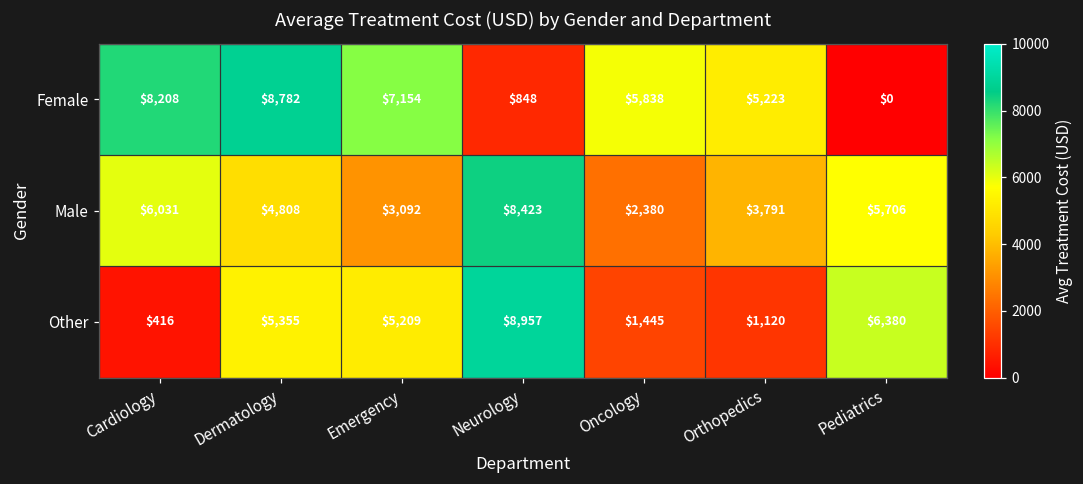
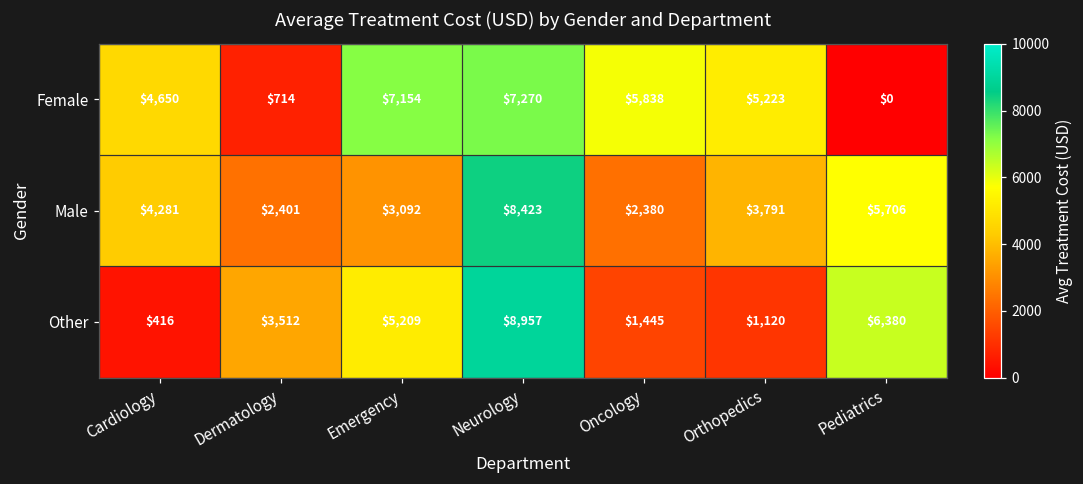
Female, Cardiology: $8,208 -> $4,650
Female, Dermatology: $8,782 -> $714
Female, Neurology: $848 -> $7,270
Male, Cardiology: $6,031 -> $4,281
Male, Dermatology: $4,808 -> $2,401
Other, Dermatology: $5,355 -> $3,512
